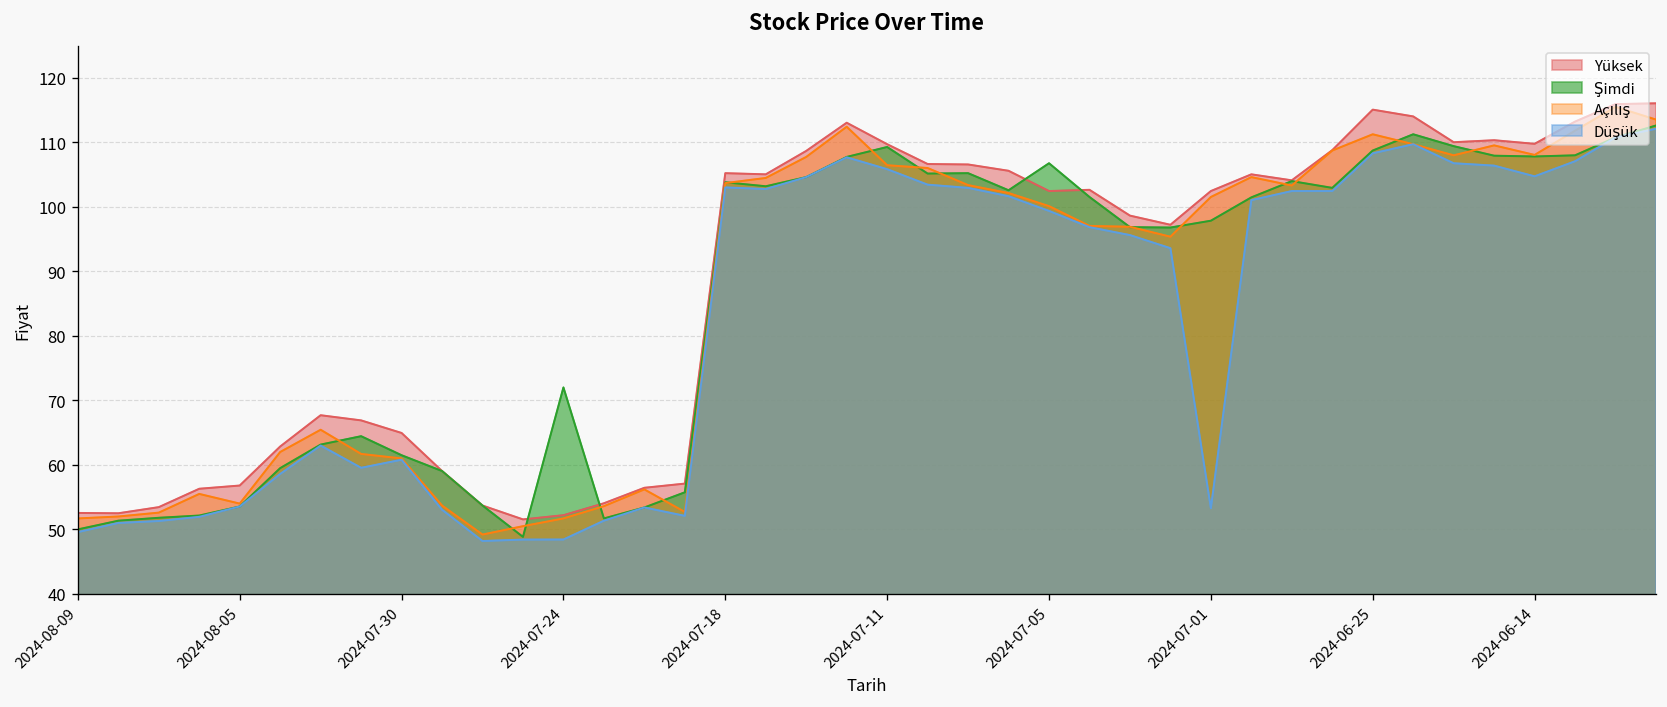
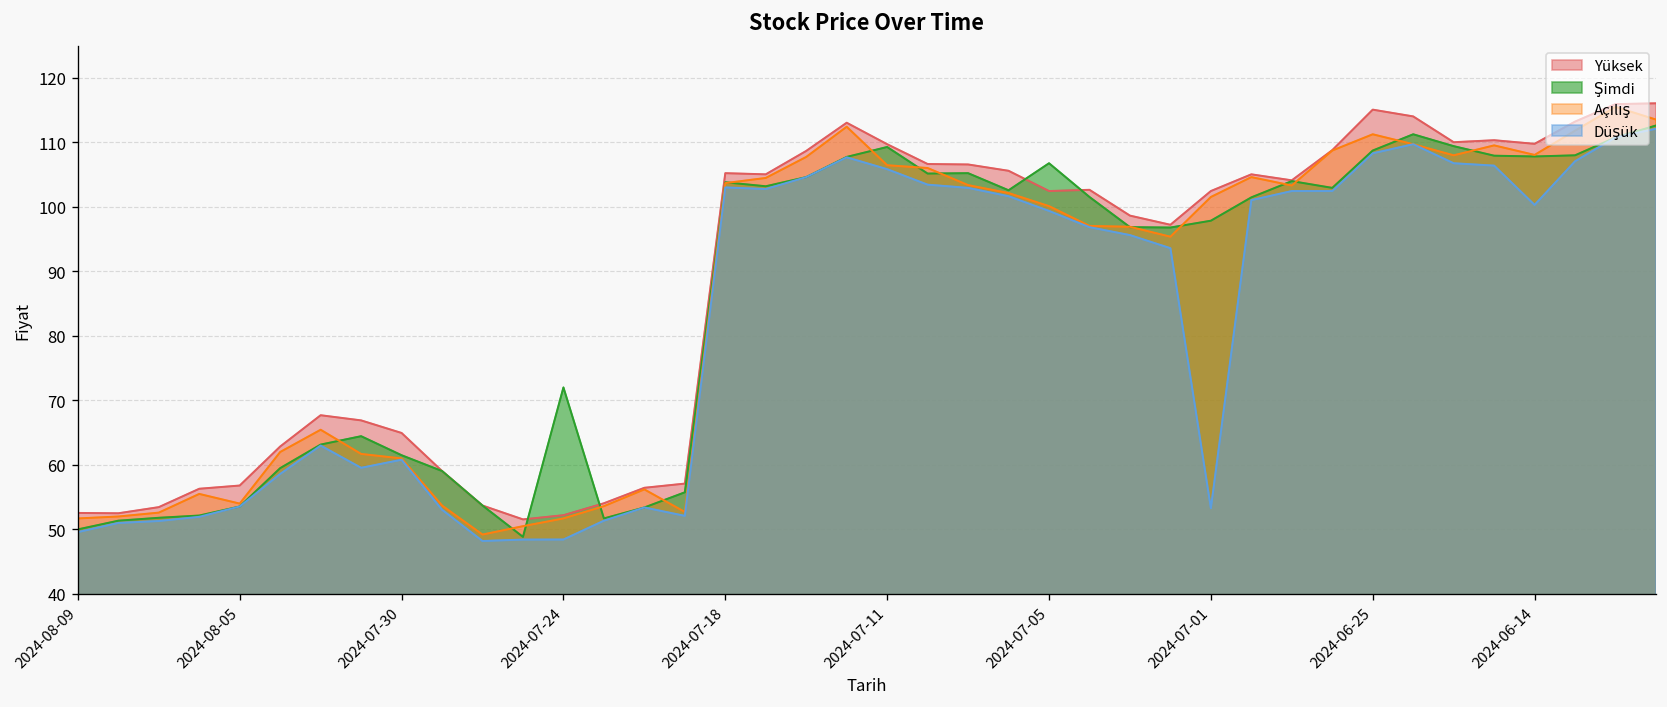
Düşük, 2024-06-14: 105 -> 100
